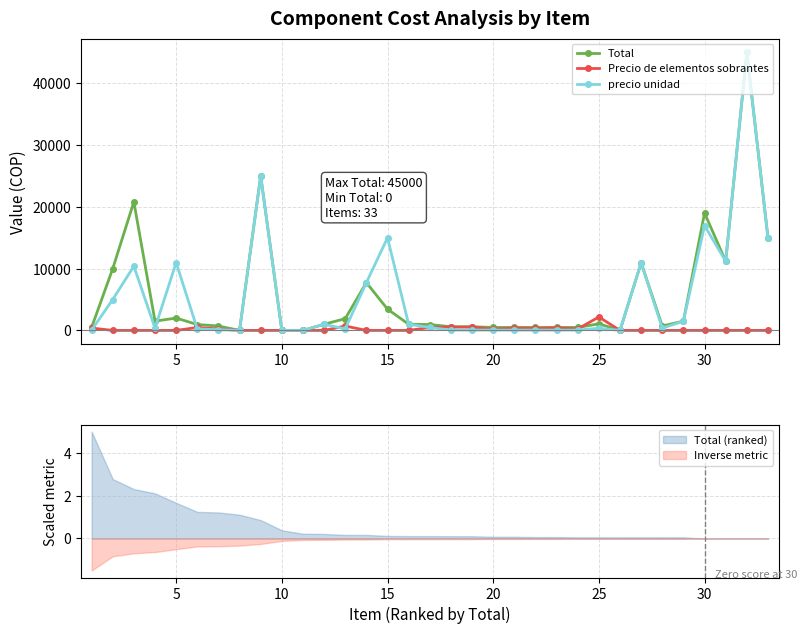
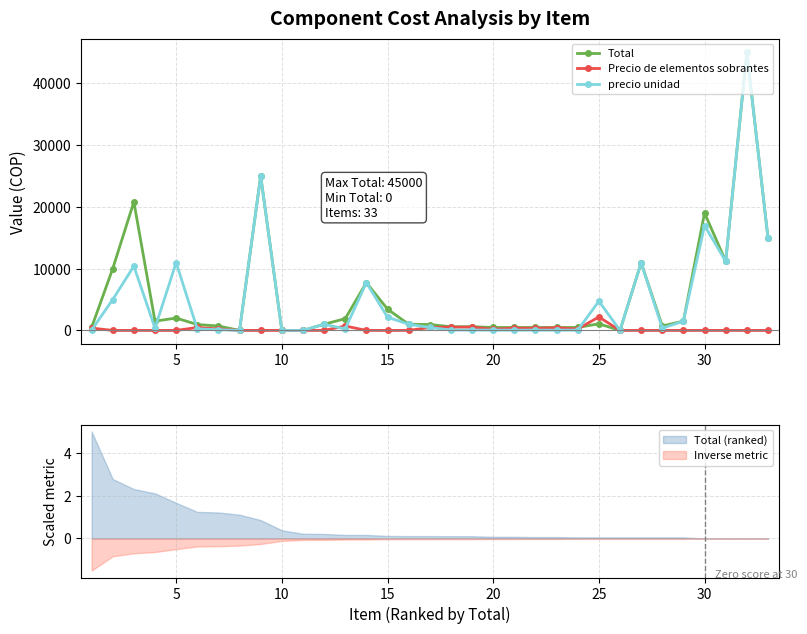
Component Cost Analysis by Item, precio unidad, 15: 15000 -> 2000
Component Cost Analysis by Item, precio unidad, 25: 0 -> 5000
